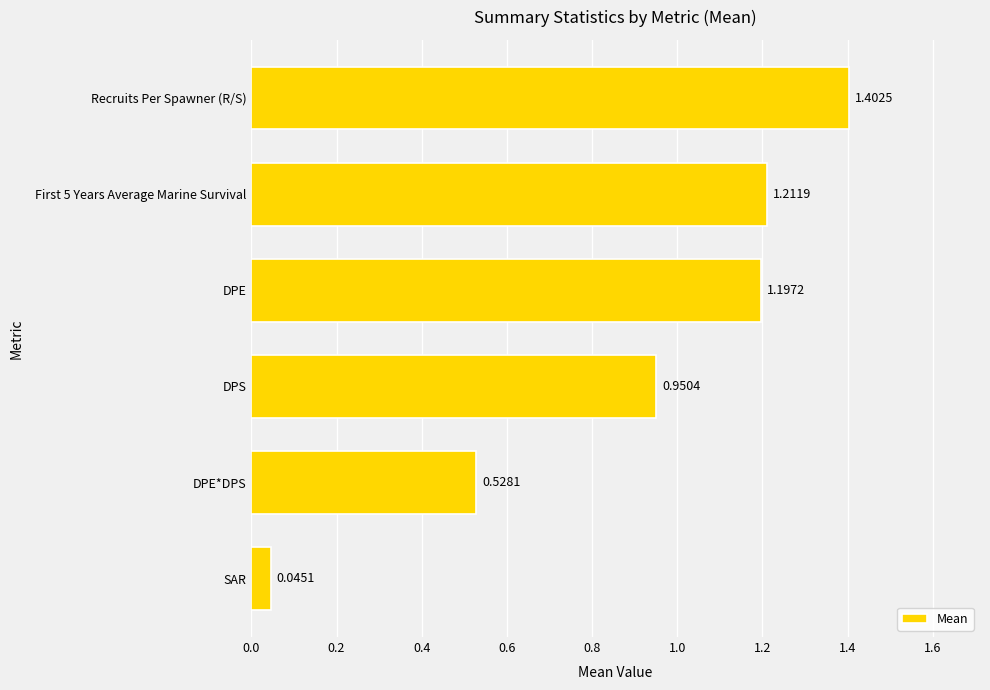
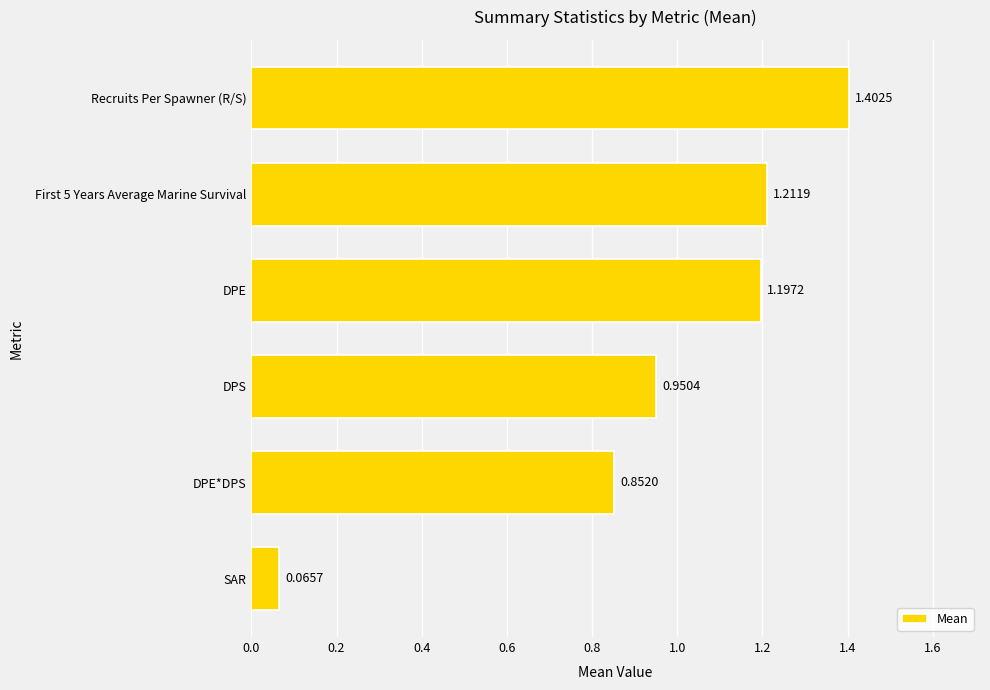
DPE*DPS: 0.5281 -> 0.8520
SAR: 0.0451 -> 0.0657
